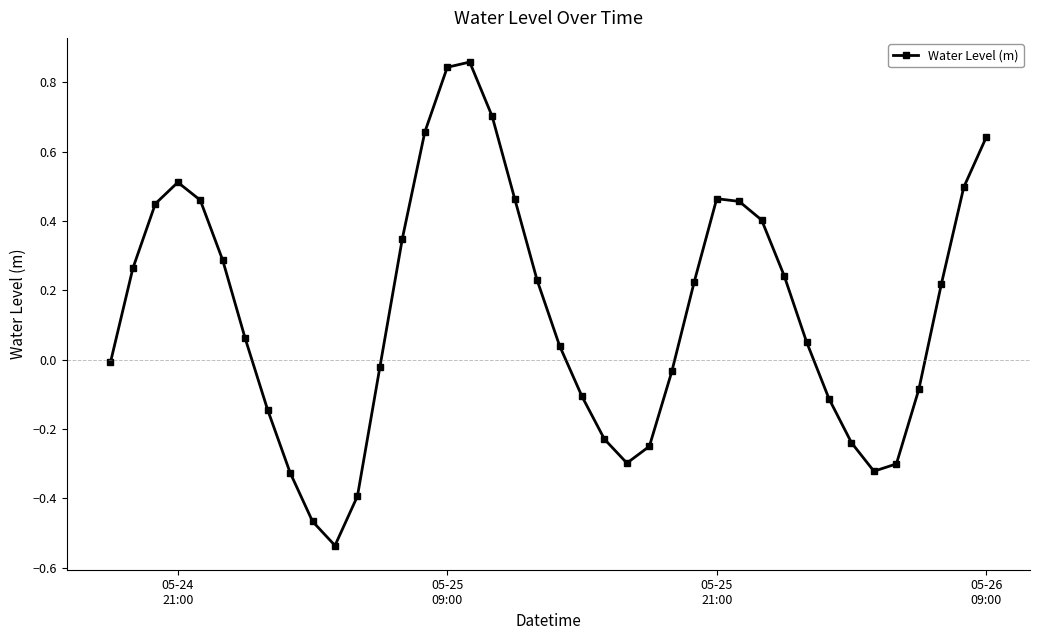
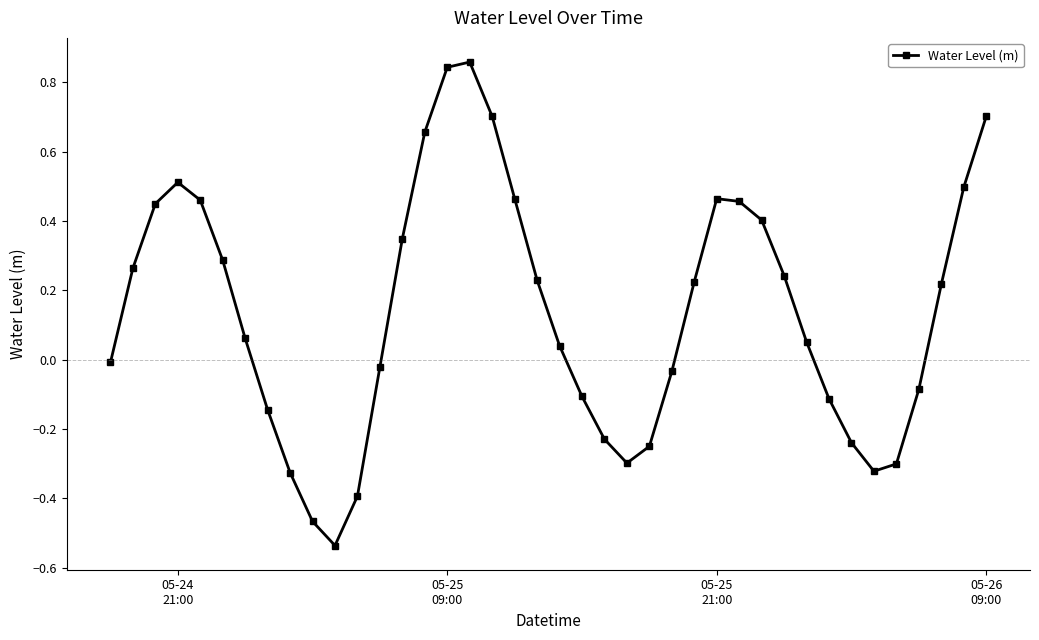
05-26 09:00: 0.64 -> 0.70
